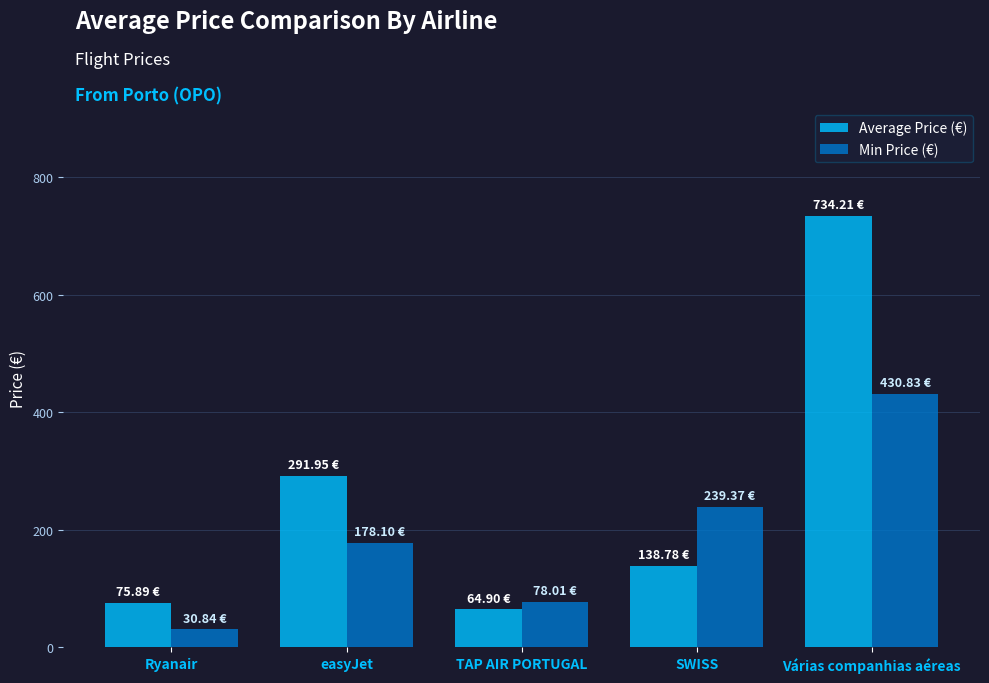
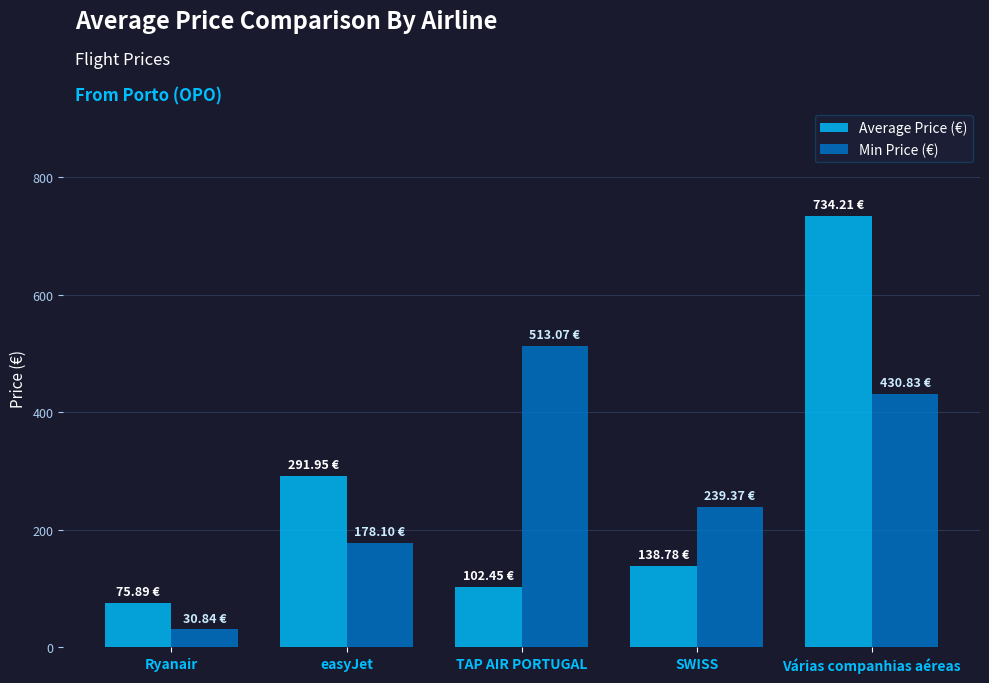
Average Price (€), TAP AIR PORTUGAL: 64.90 -> 102.45
Min Price (€), TAP AIR PORTUGAL: 78.01 -> 513.07
